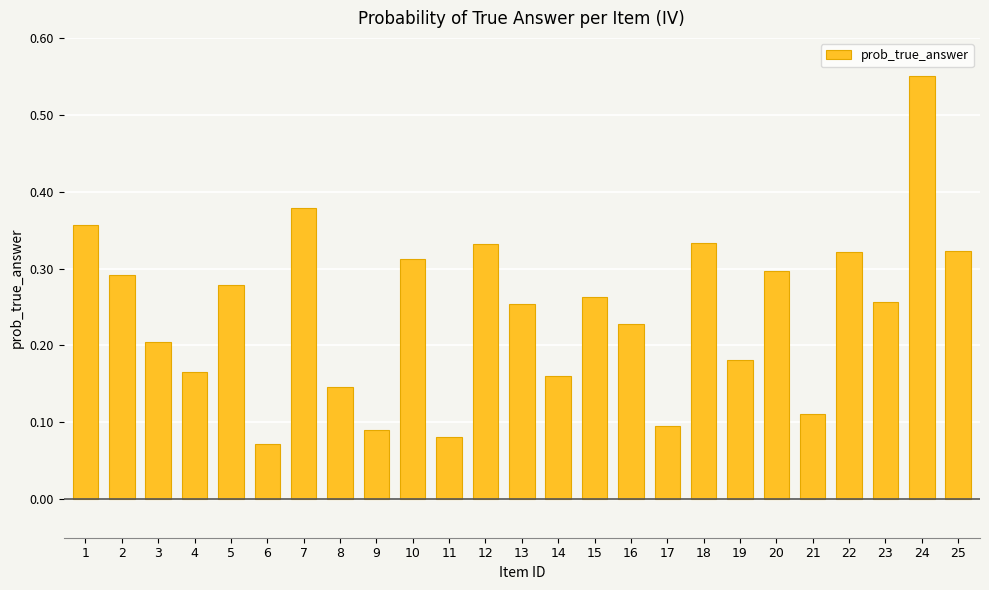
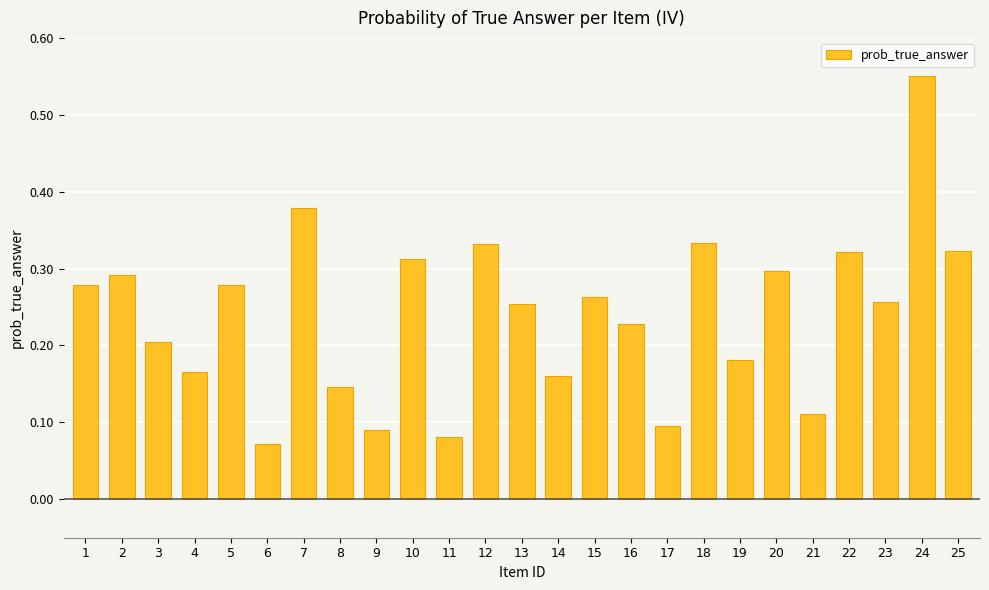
1: 0.36 -> 0.28
